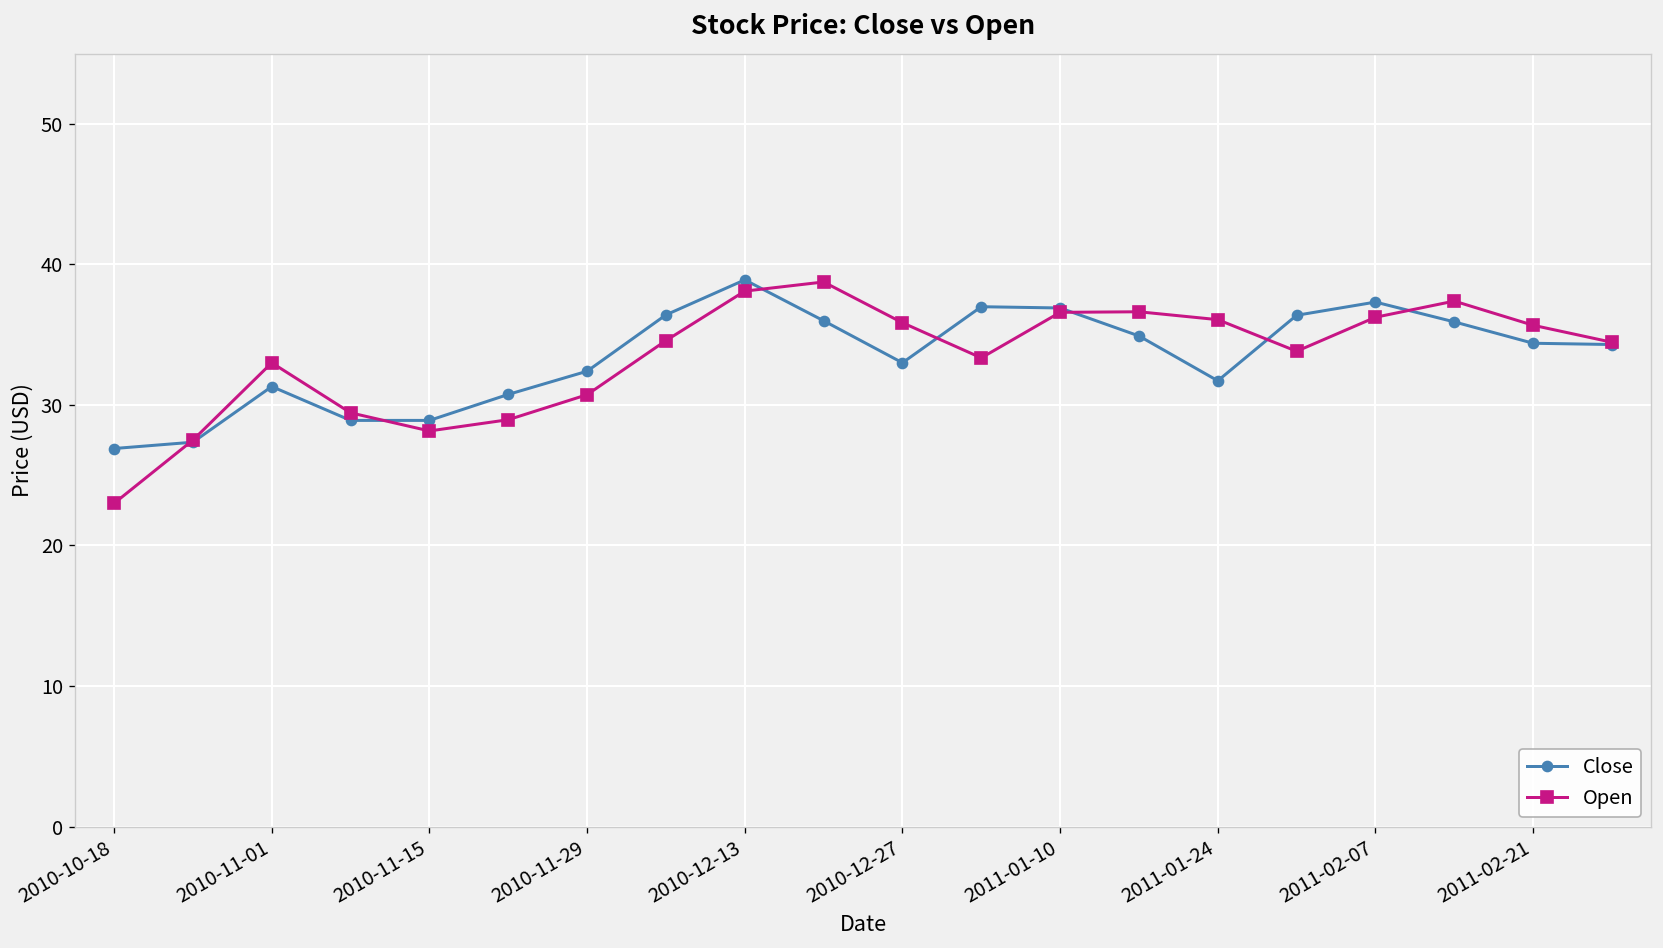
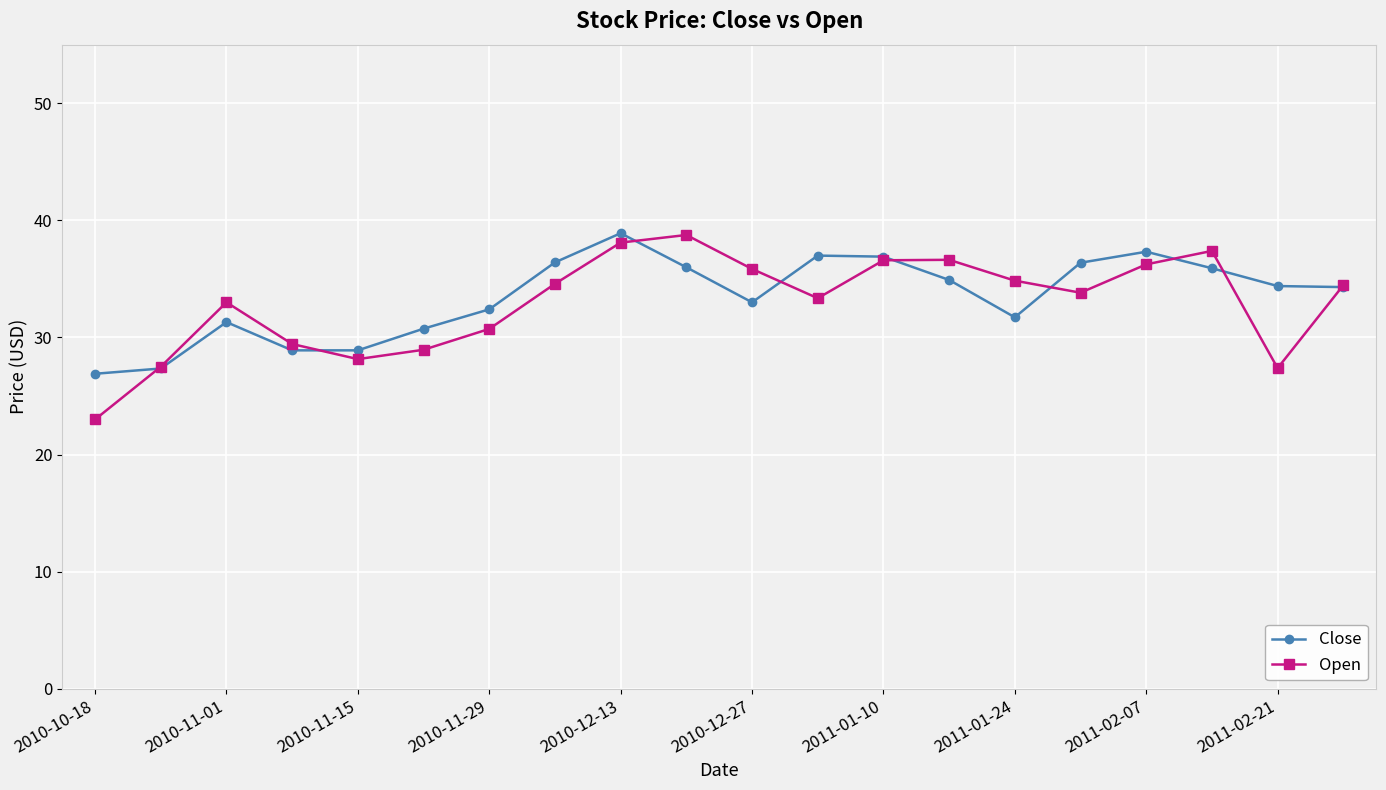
Open, 2011-01-24: 36.1 -> 34.9
Open, 2011-02-21: 35.7 -> 27.4
